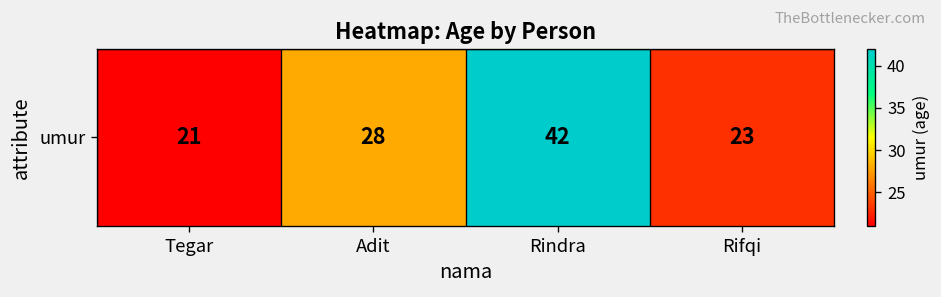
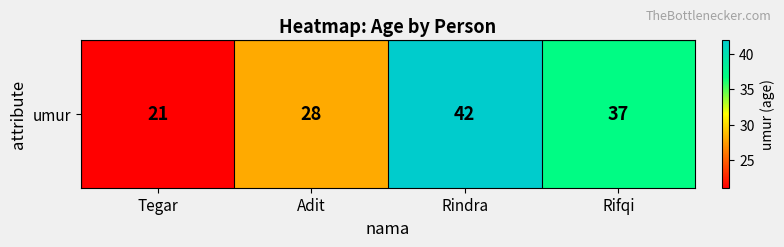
umur, Rifqi: 23 -> 37
